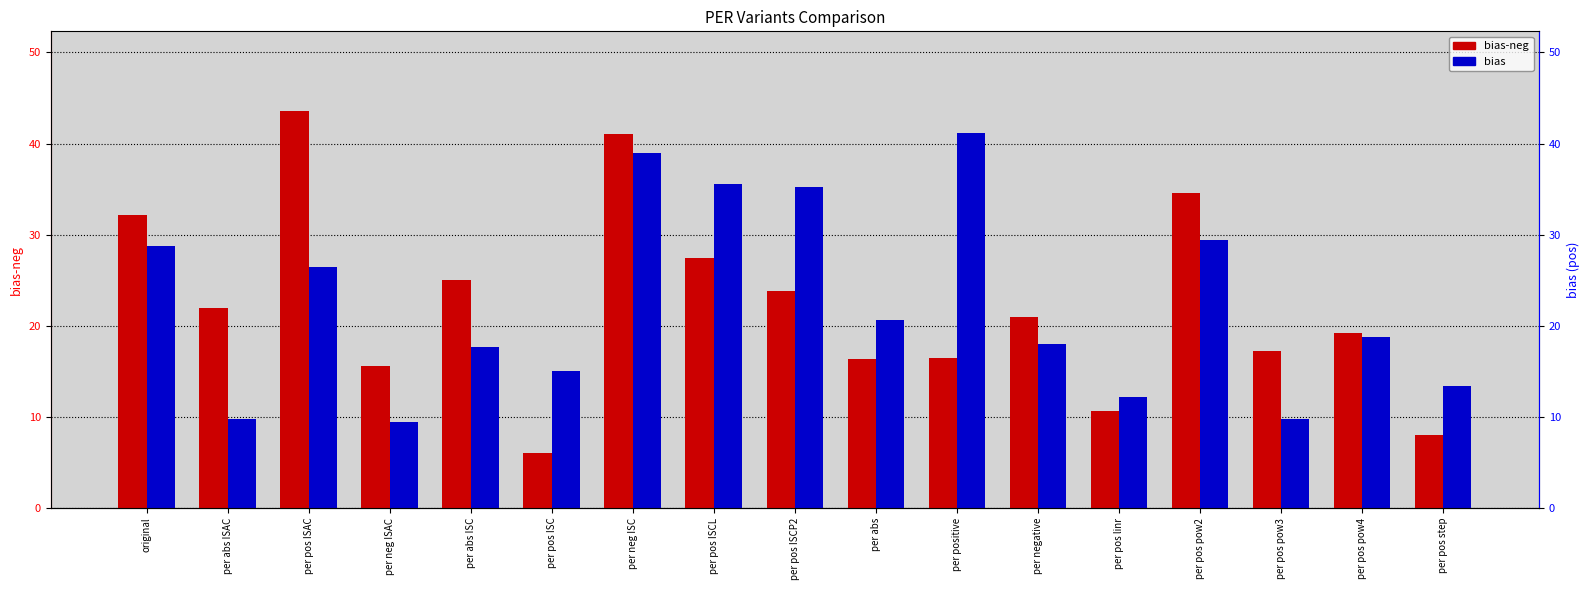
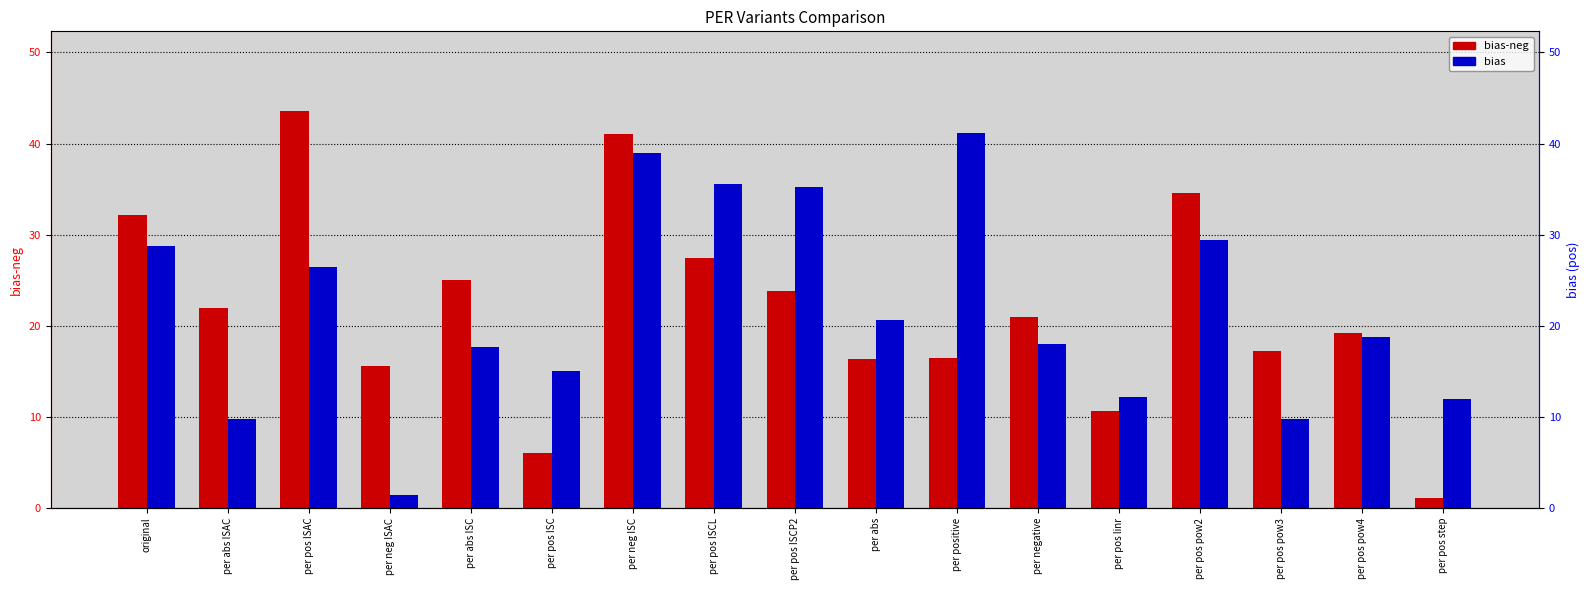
bias, per neg ISAC: 9 -> 1
bias-neg, per pos step: 8 -> 1
bias, per pos step: 13 -> 12
